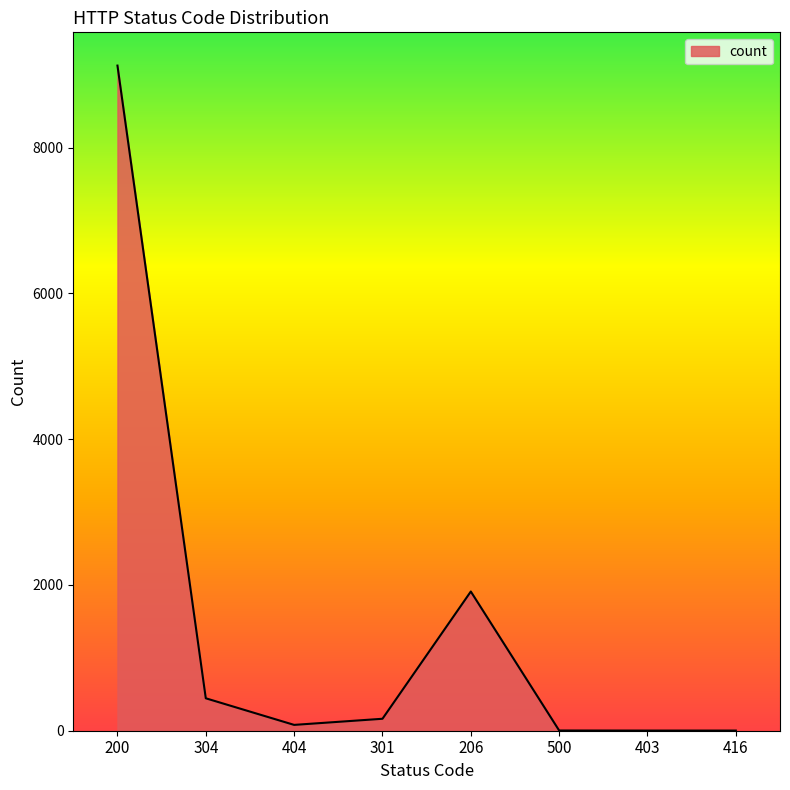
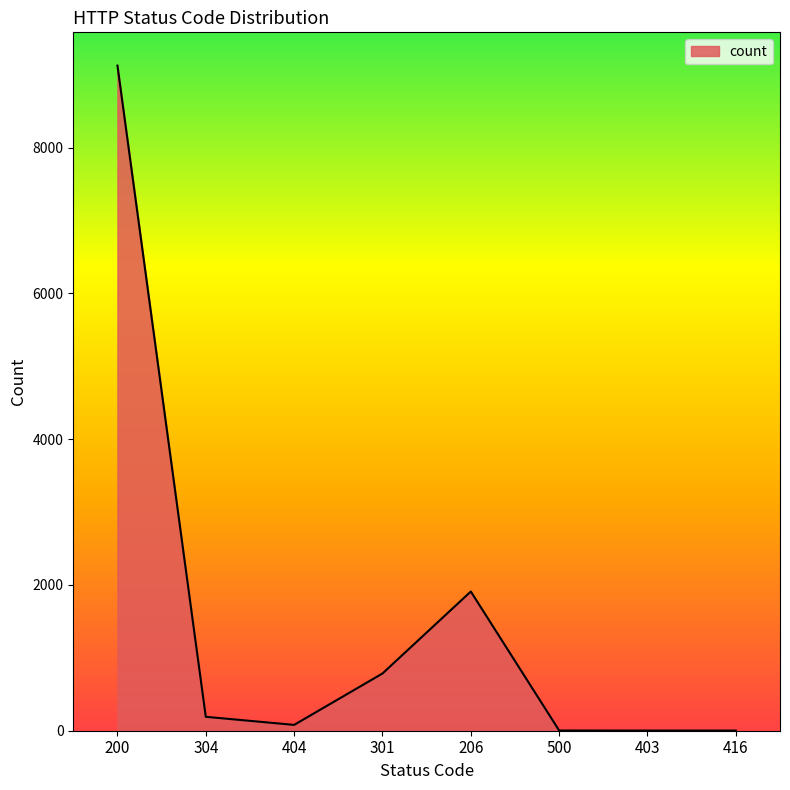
304: 400 -> 200
301: 200 -> 800
